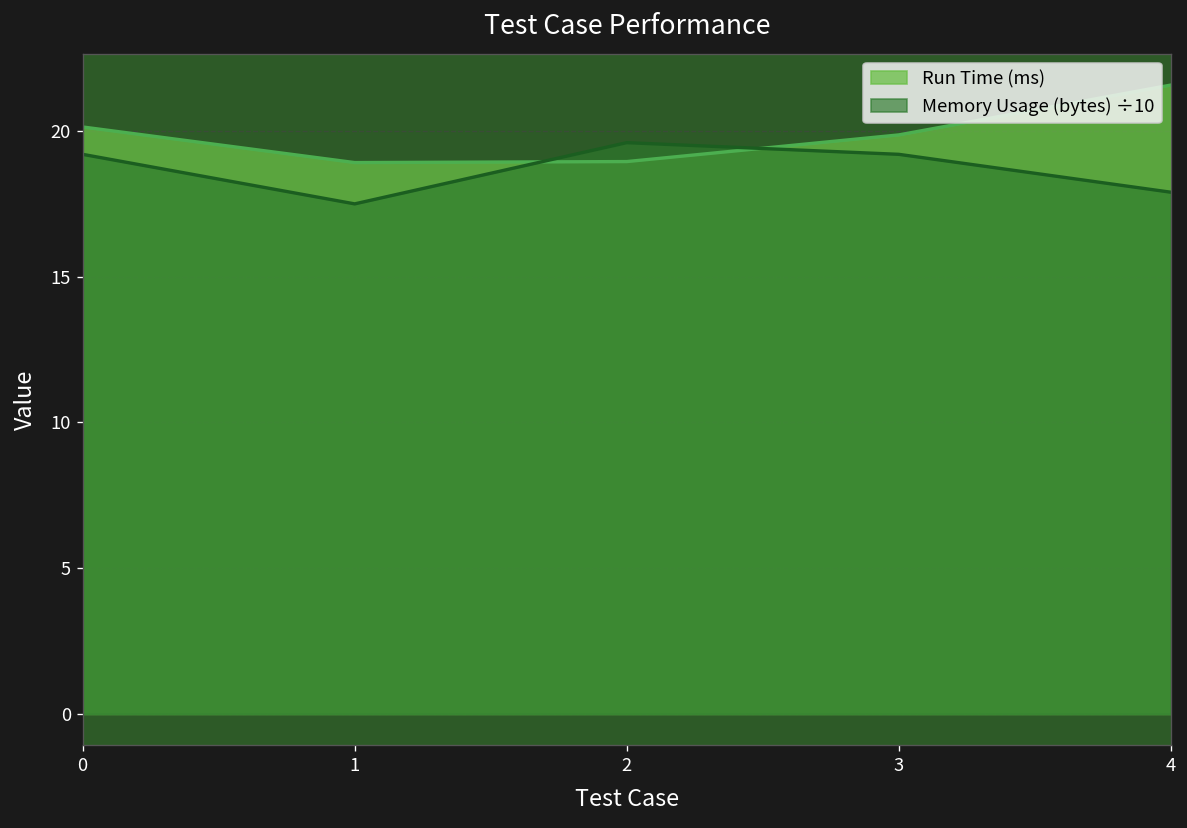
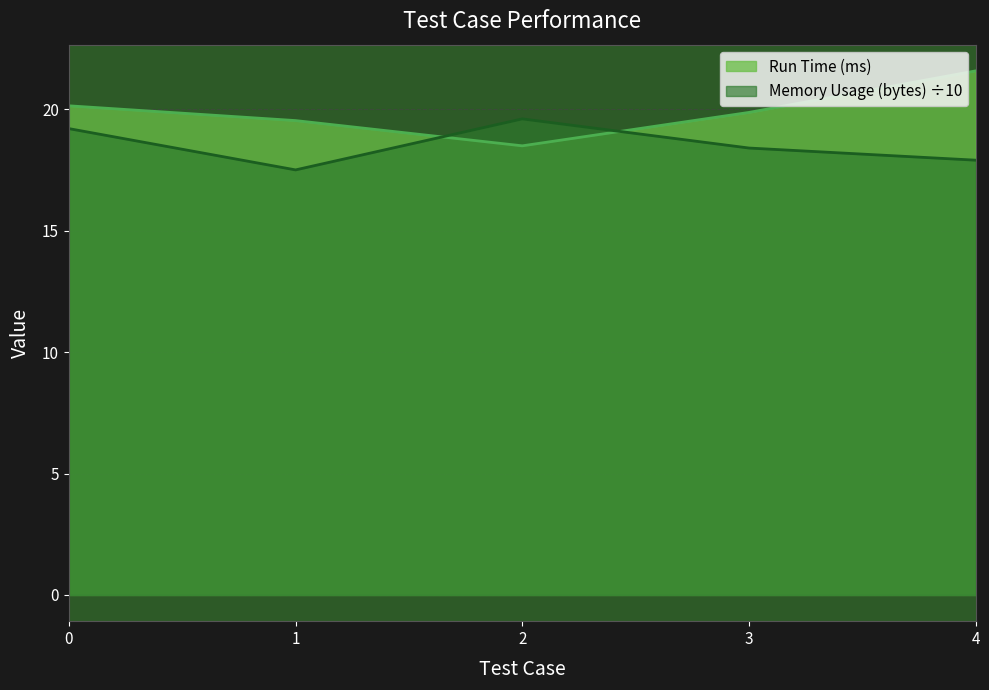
Run Time (ms), 1: 18.9 -> 19.5
Run Time (ms), 2: 19.0 -> 18.5
Memory Usage (bytes) ÷10, 3: 19.2 -> 18.4
